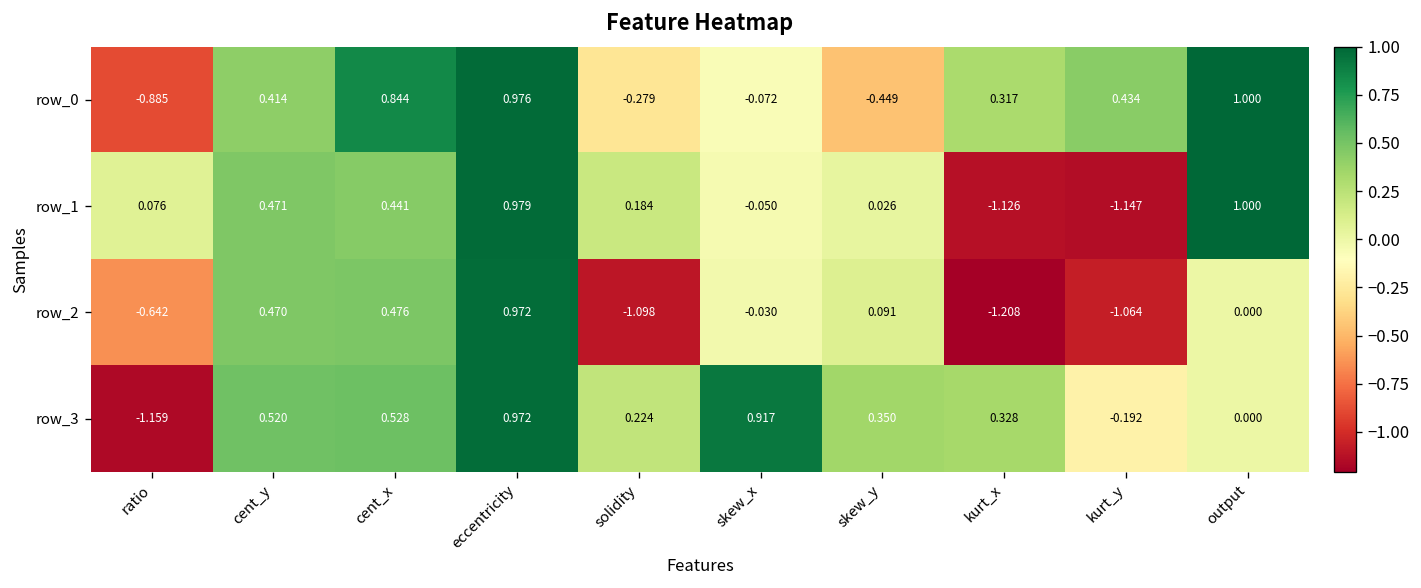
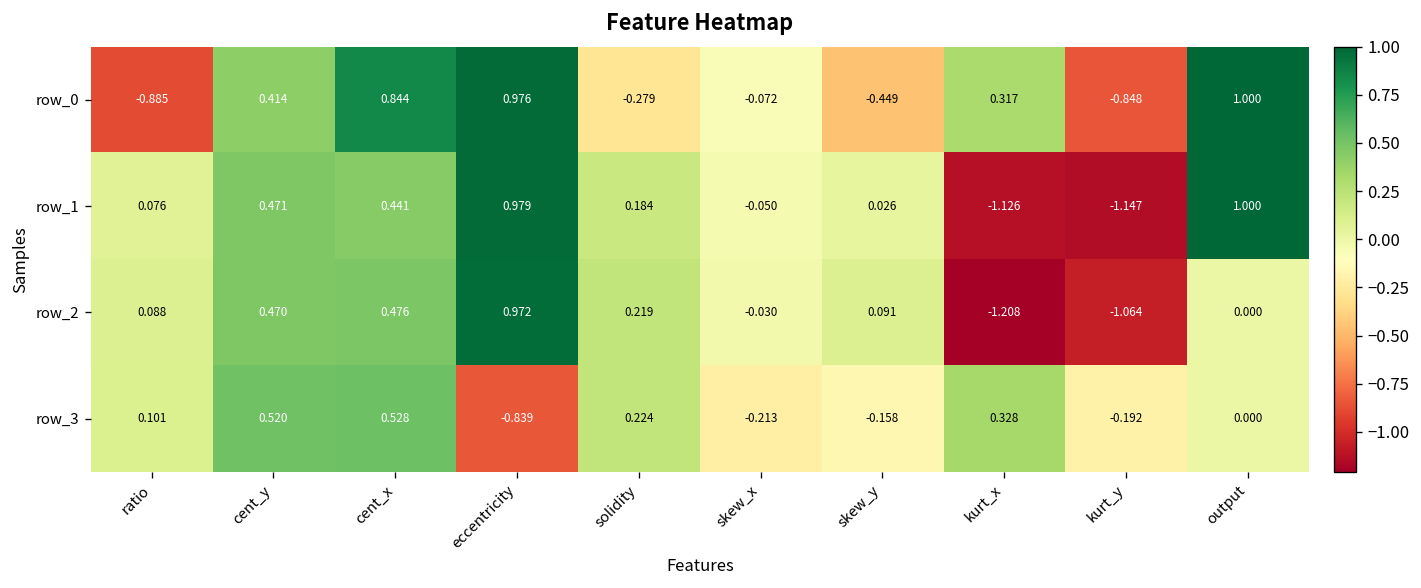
row_0, kurt_y: 0.434 -> -0.848
row_2, ratio: -0.642 -> 0.088
row_2, solidity: -1.098 -> 0.219
row_3, ratio: -1.159 -> 0.101
row_3, eccentricity: 0.972 -> -0.839
row_3, skew_x: 0.917 -> -0.213
row_3, skew_y: 0.350 -> -0.158
